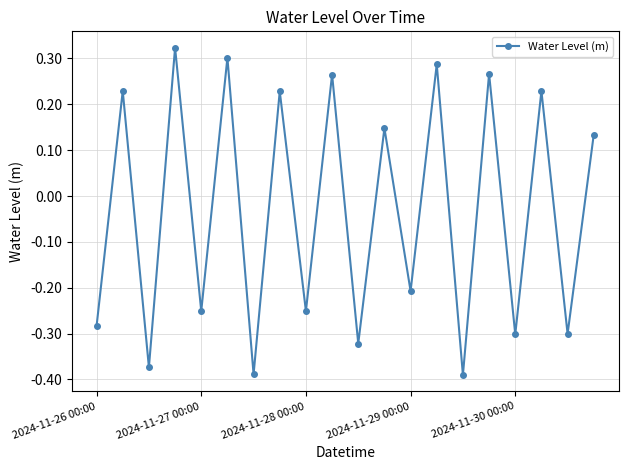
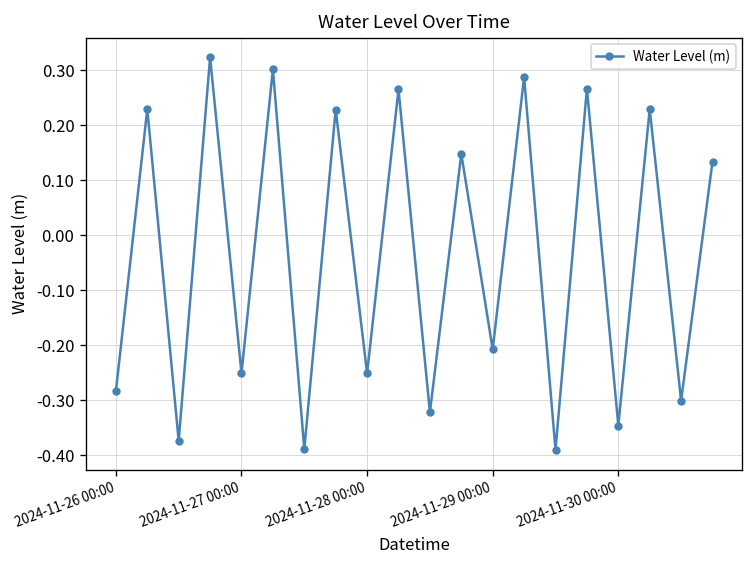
2024-11-30 00:00: -0.30 -> -0.35
